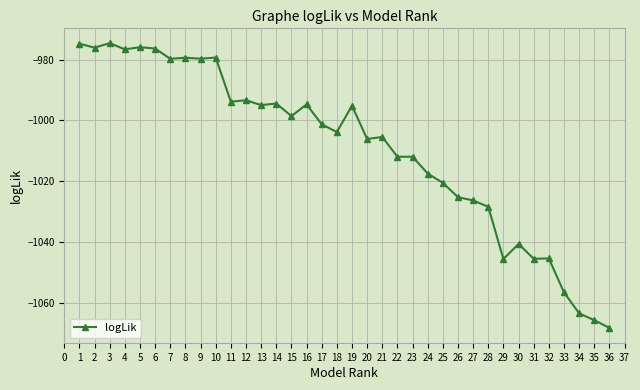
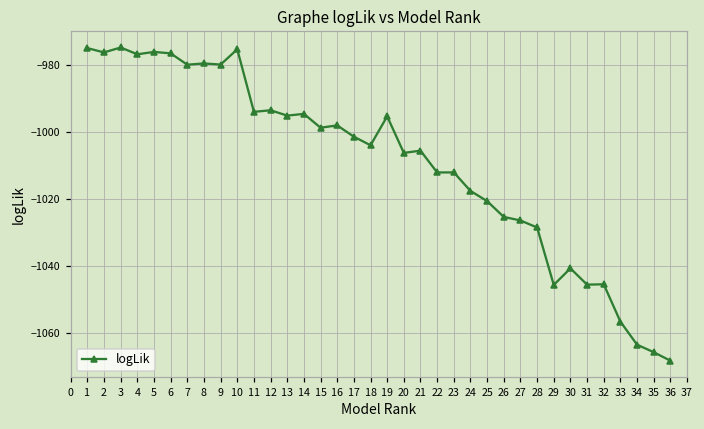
10: -979 -> -975
16: -995 -> -998
